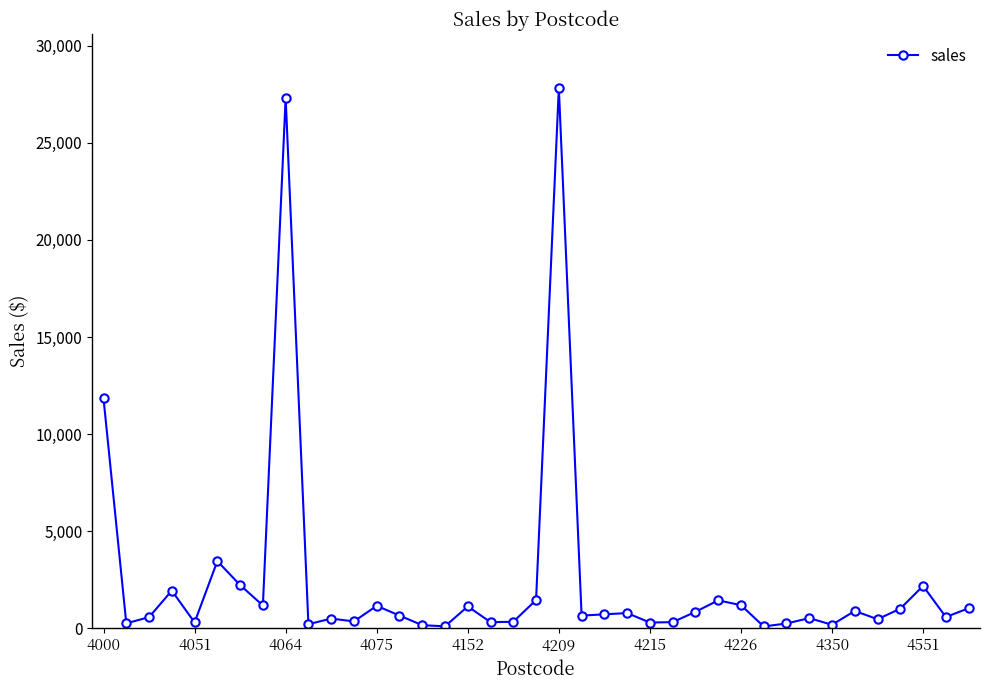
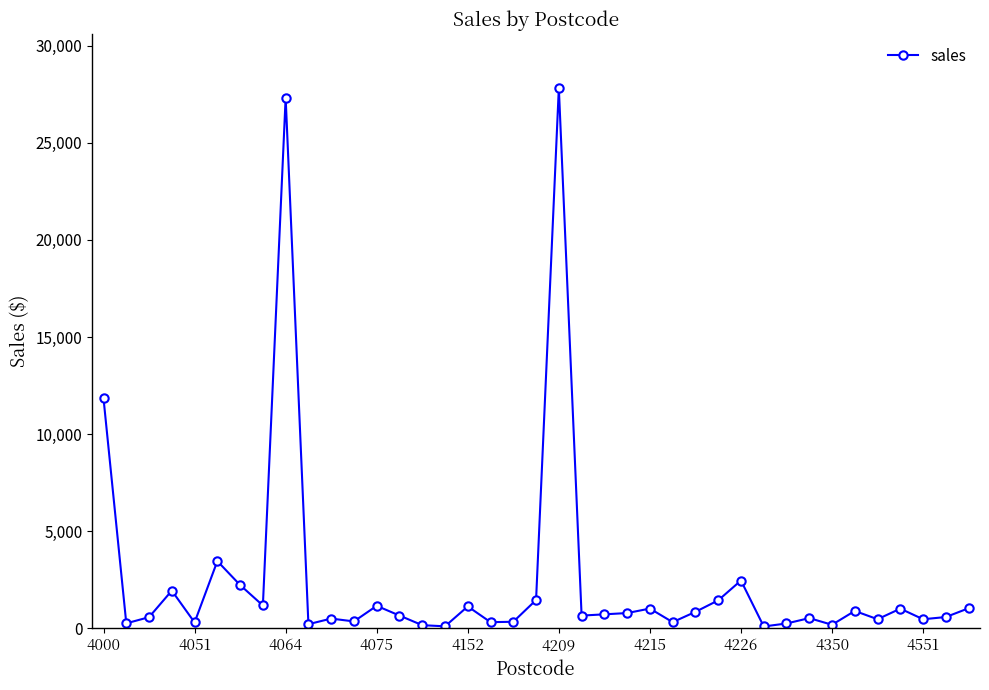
4215: 300 -> 1,000
4226: 1,200 -> 2,500
4551: 2,200 -> 500
